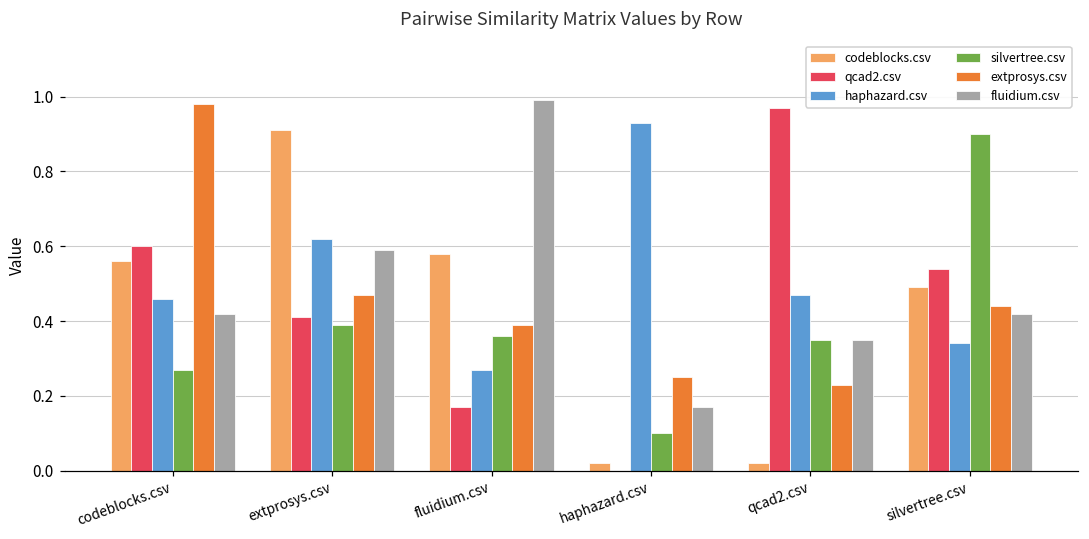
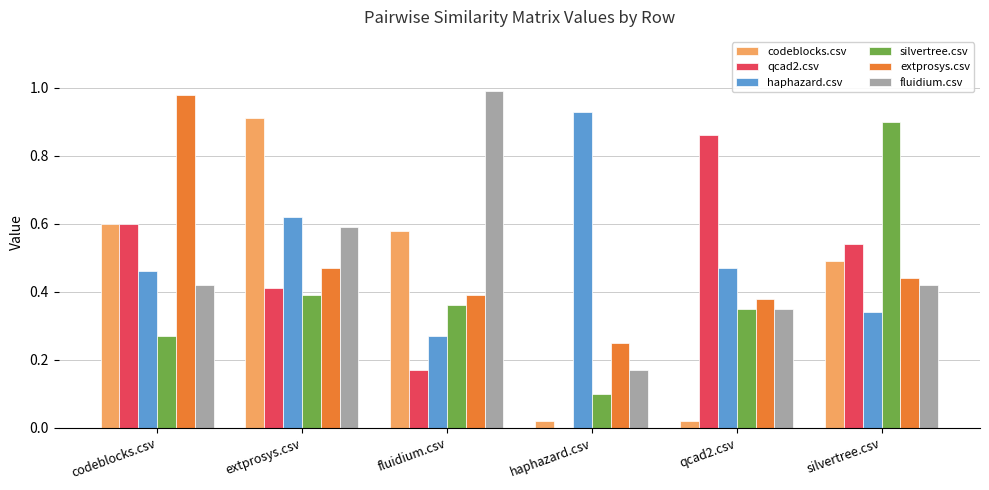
codeblocks.csv, codeblocks.csv: 0.56 -> 0.60
qcad2.csv, qcad2.csv: 0.97 -> 0.86
extprosys.csv, qcad2.csv: 0.23 -> 0.38
